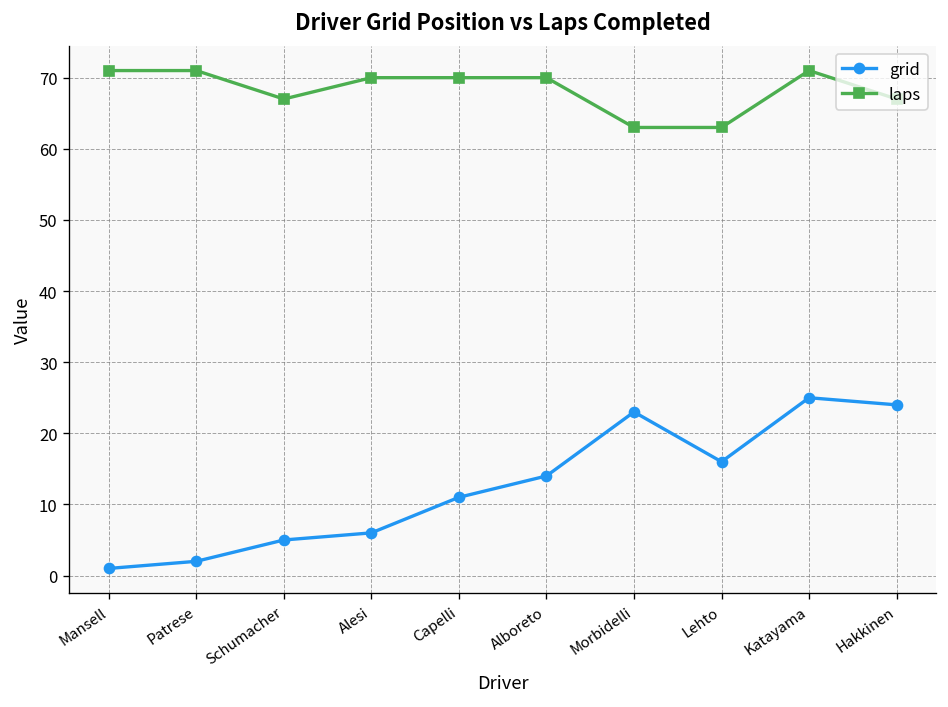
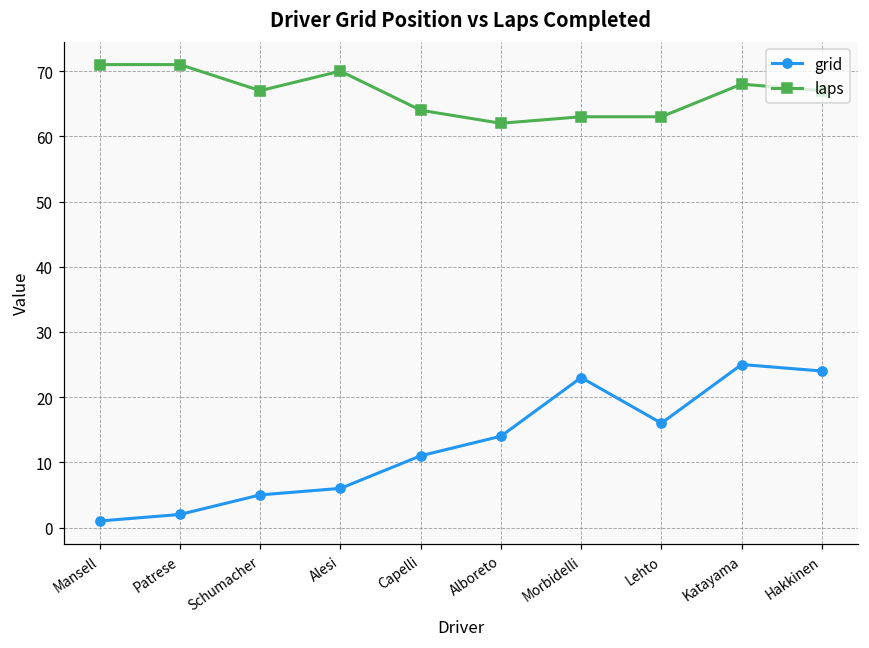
laps, Capelli: 70 -> 64
laps, Alboreto: 70 -> 62
laps, Katayama: 71 -> 68
